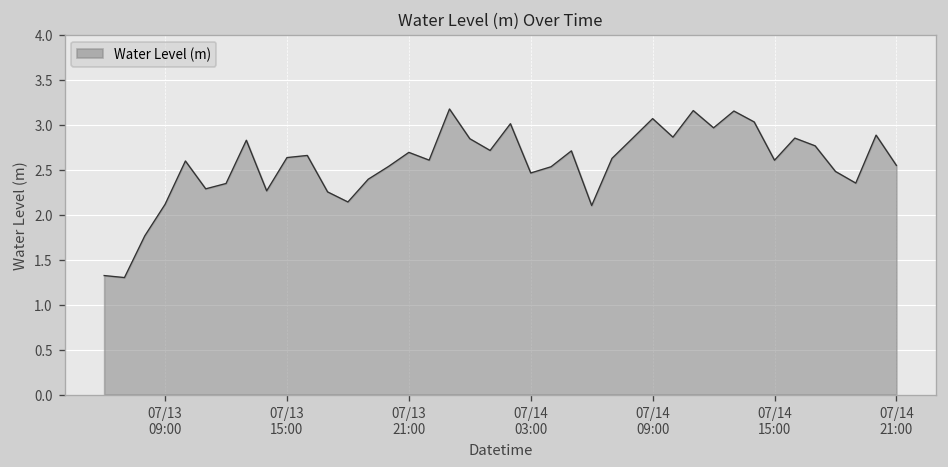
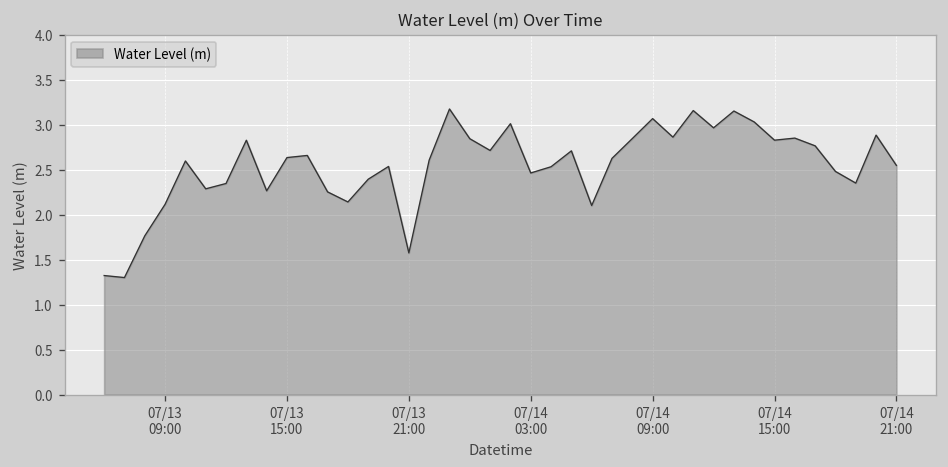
07/13 21:00: 2.7 -> 1.6
07/14 15:00: 2.6 -> 2.8
